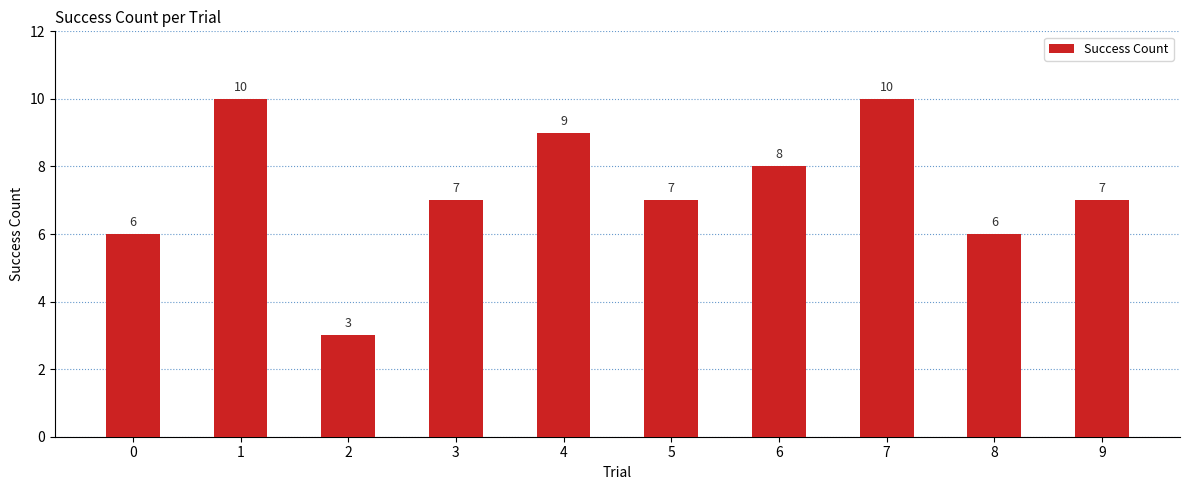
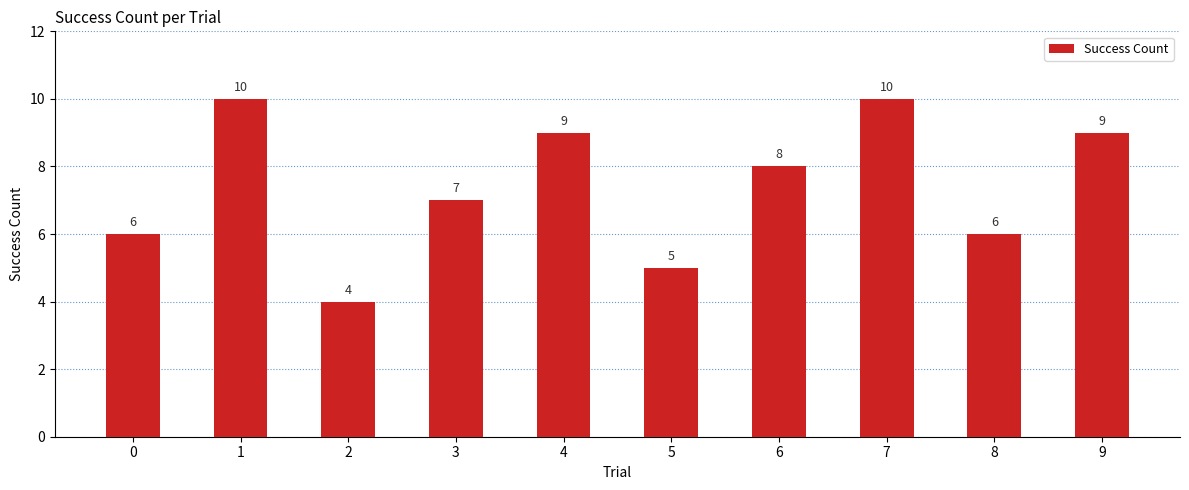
2: 3 -> 4
5: 7 -> 5
9: 7 -> 9
